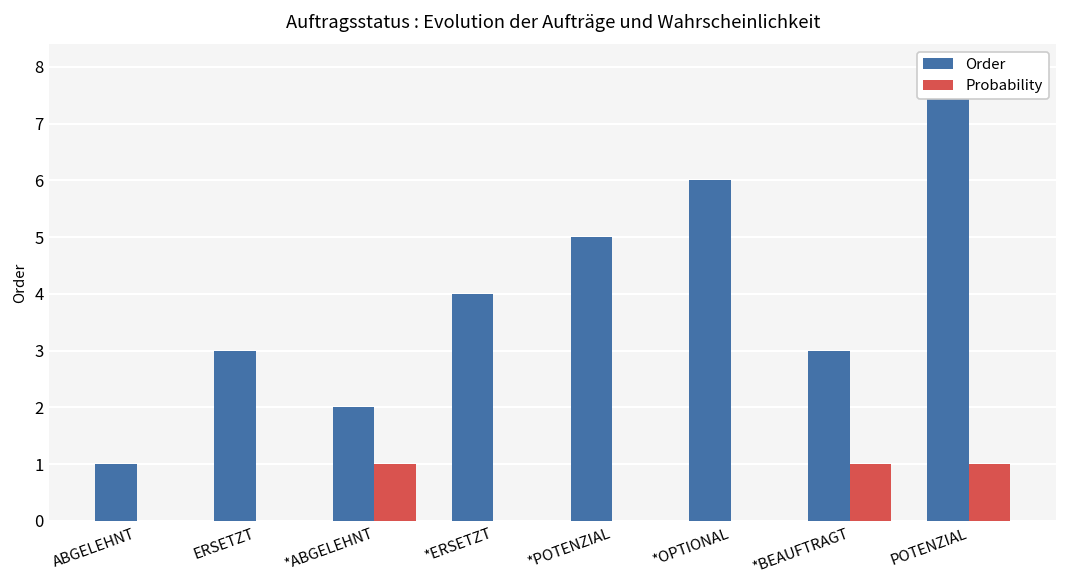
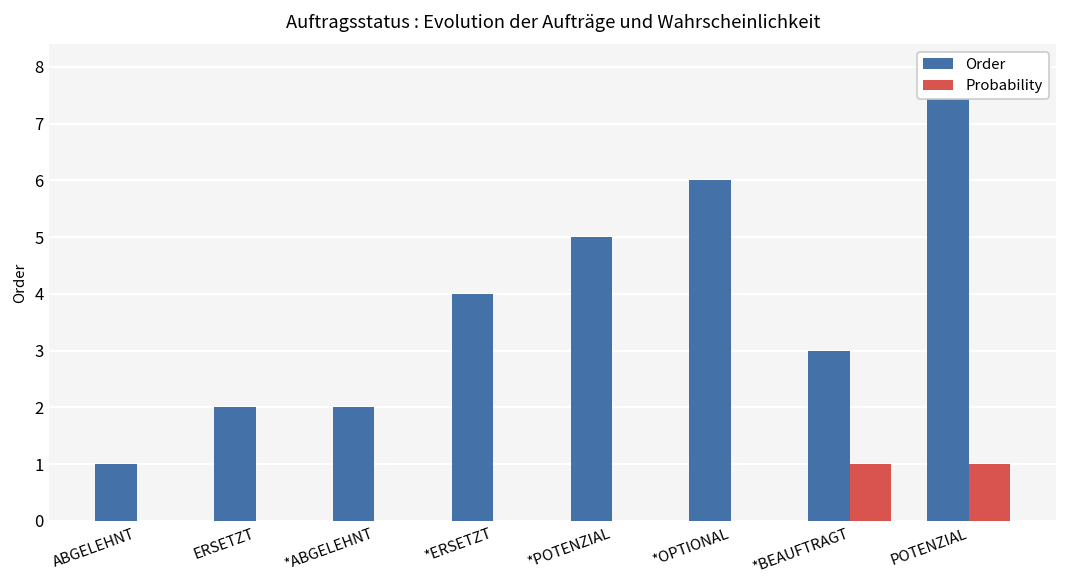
Order, ERSETZT: 3 -> 2
Probability, *ABGELEHNT: 1 -> 0
